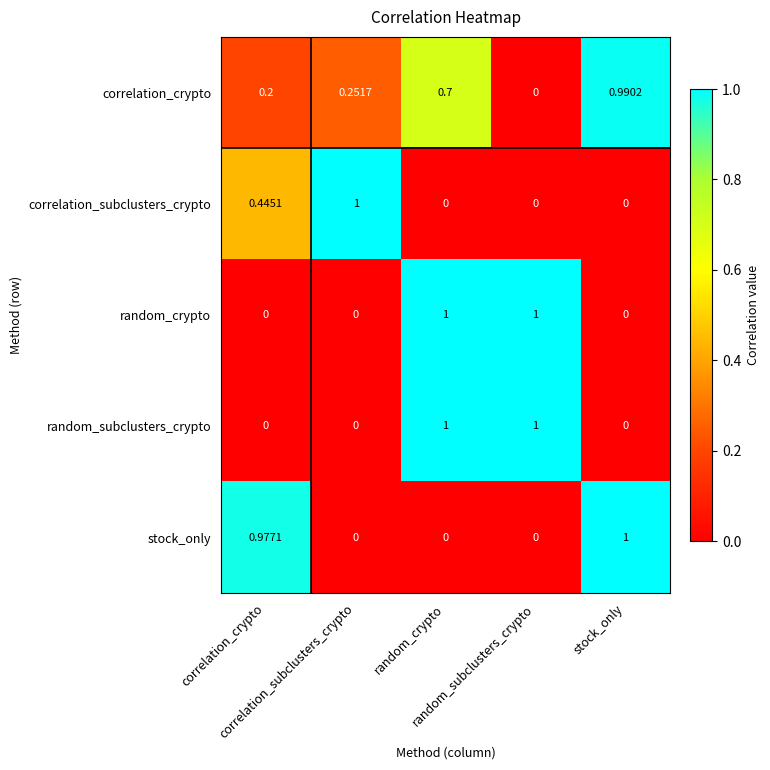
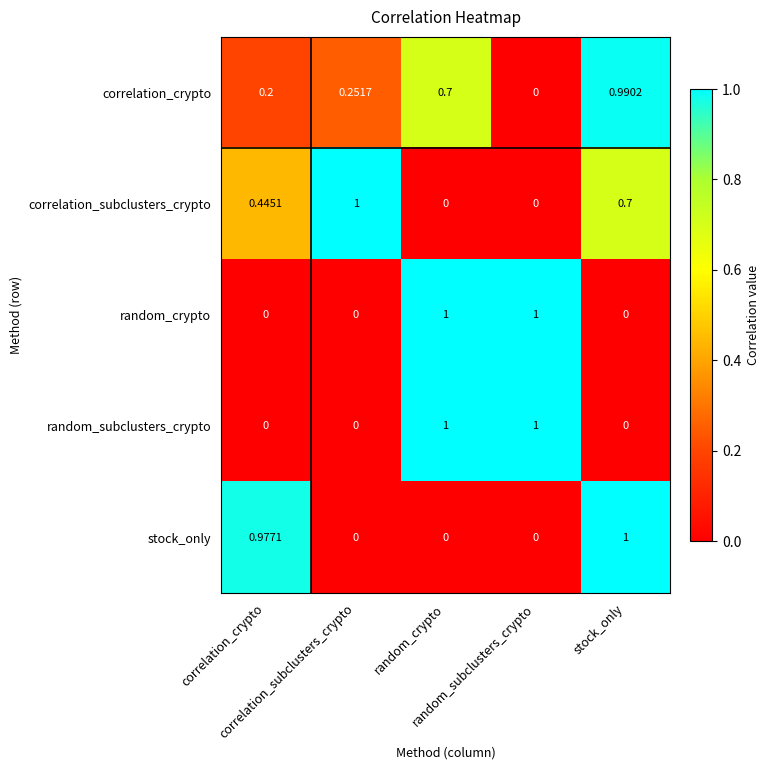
correlation_subclusters_crypto, stock_only: 0 -> 0.7
